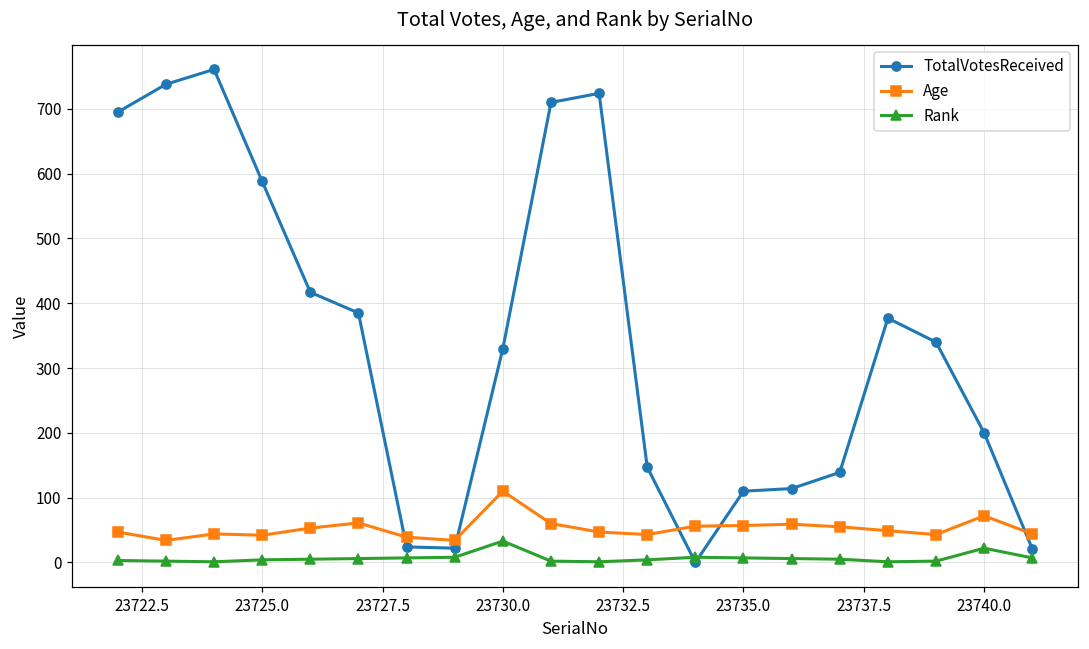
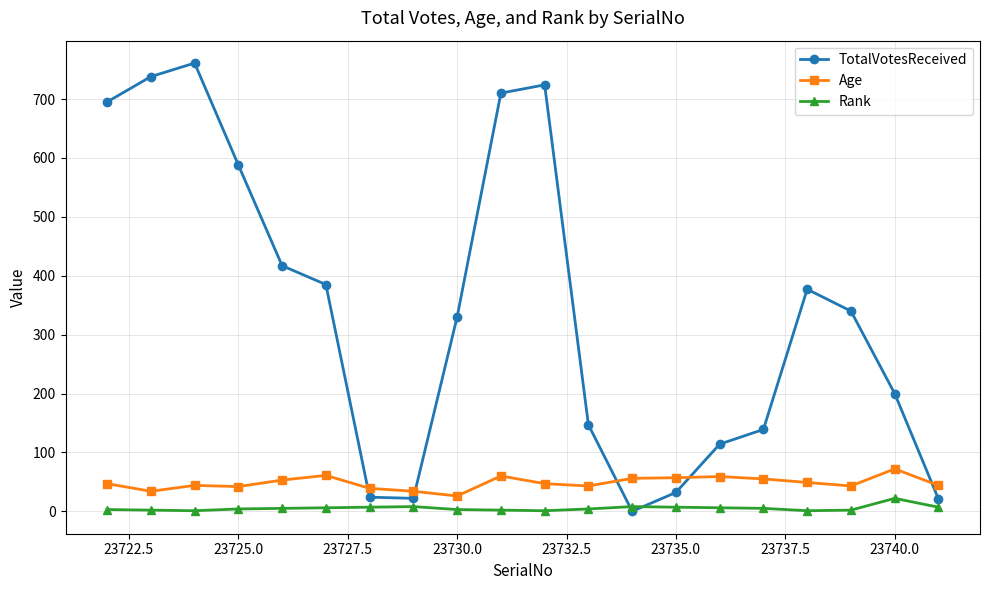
Age, 23730.0: 110 -> 30
Rank, 23730.0: 30 -> 0
TotalVotesReceived, 23735.0: 110 -> 30
